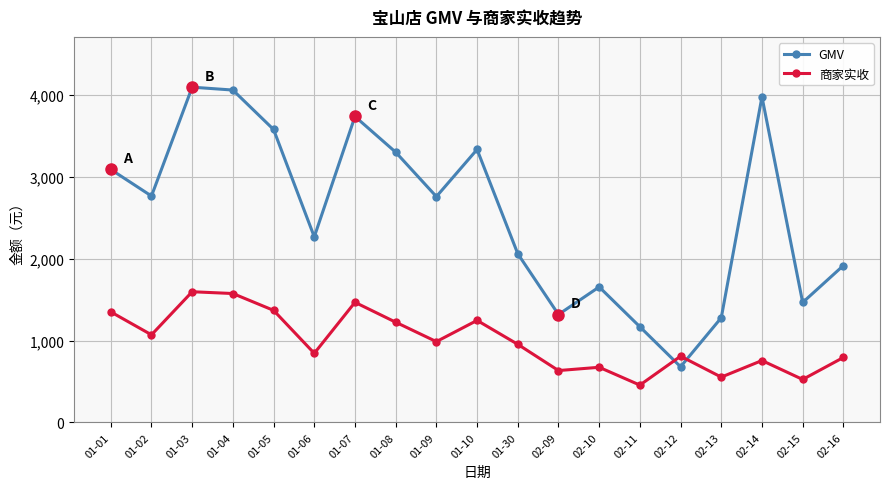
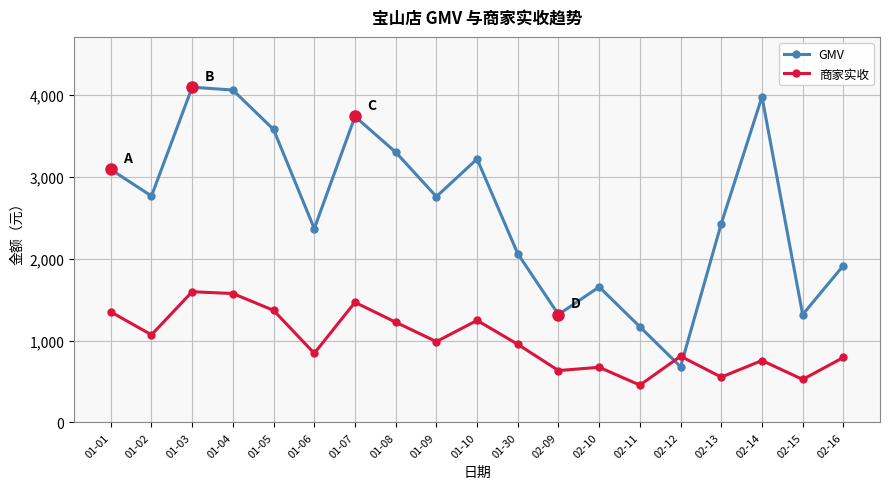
GMV, 01-06: 2,300 -> 2,400
GMV, 01-10: 3,300 -> 3,200
GMV, 02-13: 1,300 -> 2,400
GMV, 02-15: 1,500 -> 1,300
